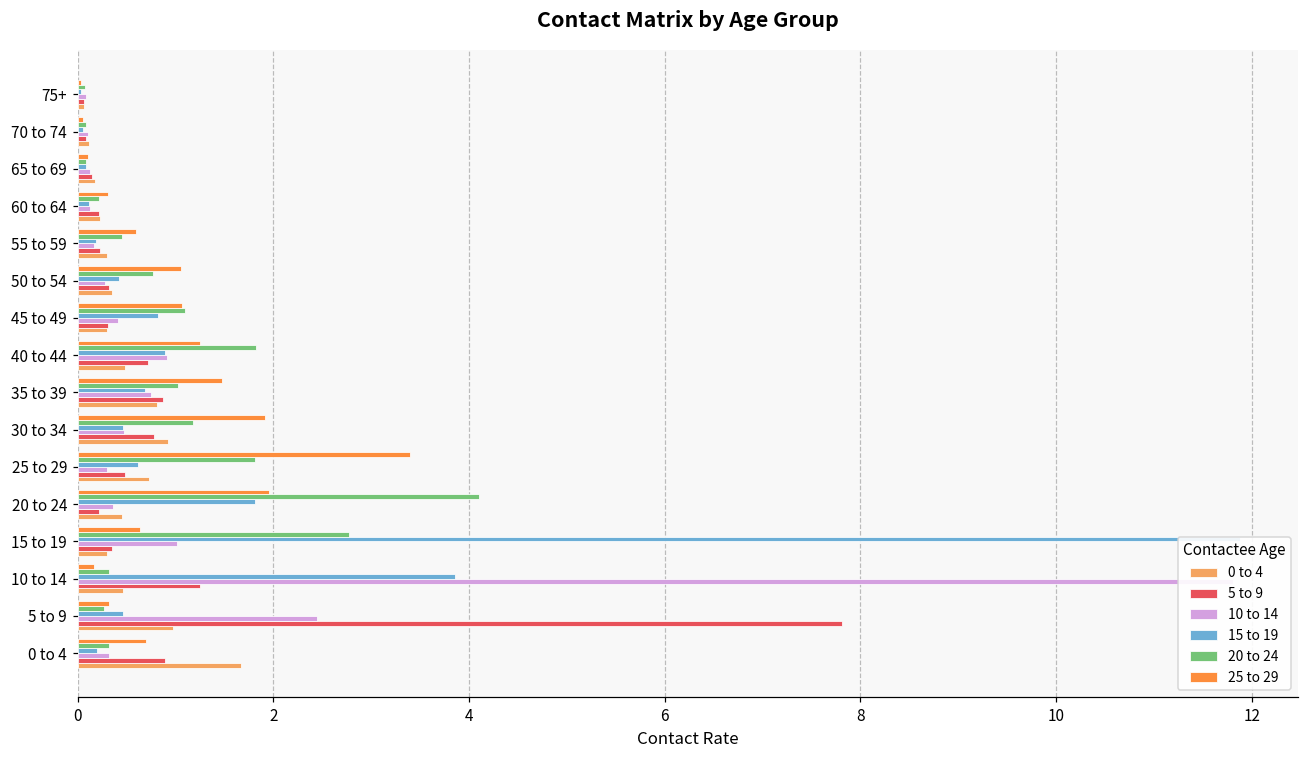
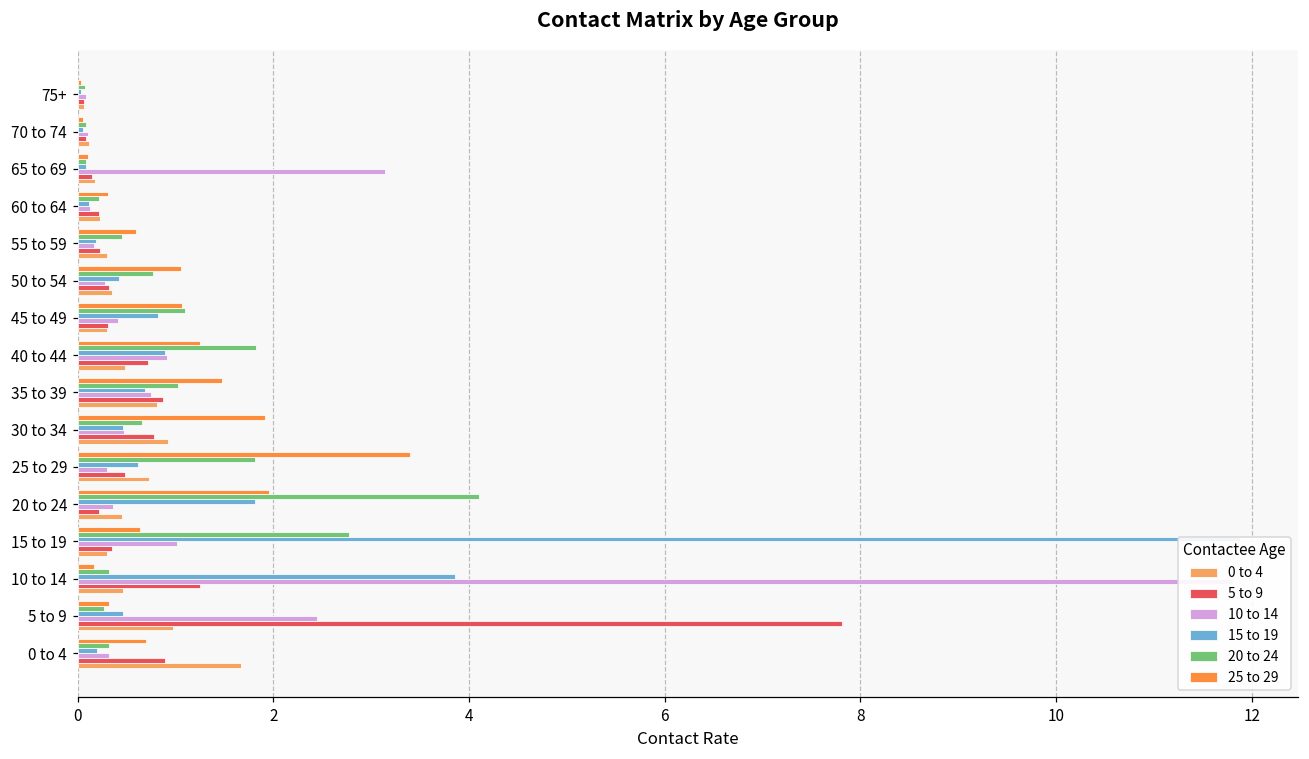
10 to 14, 65 to 69: 0.1 -> 3.1
20 to 24, 30 to 34: 1.2 -> 0.7
